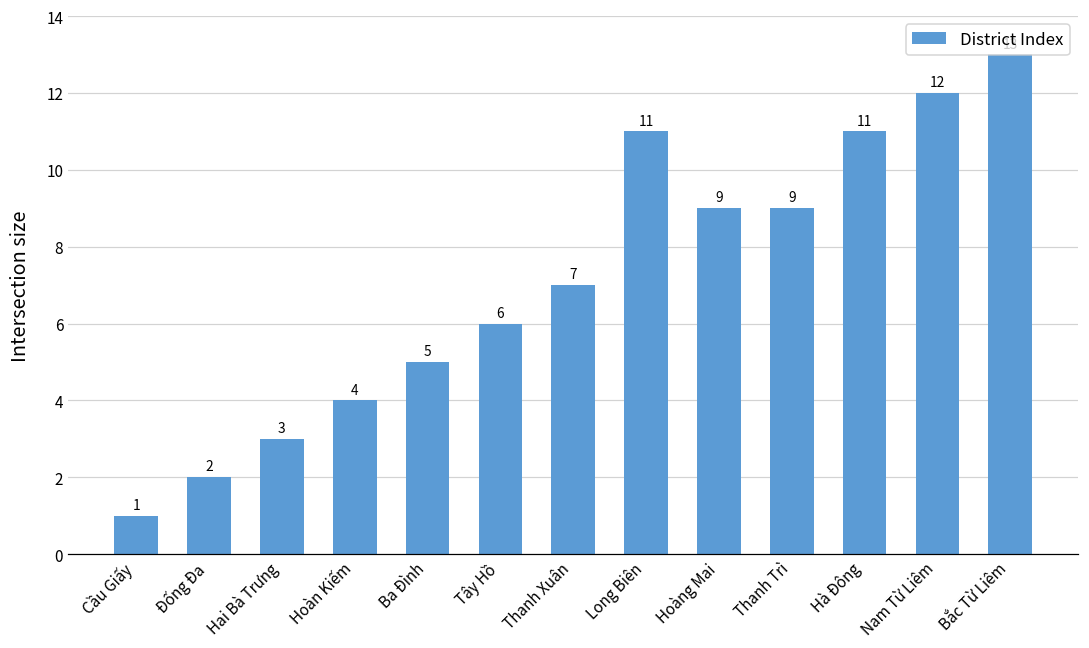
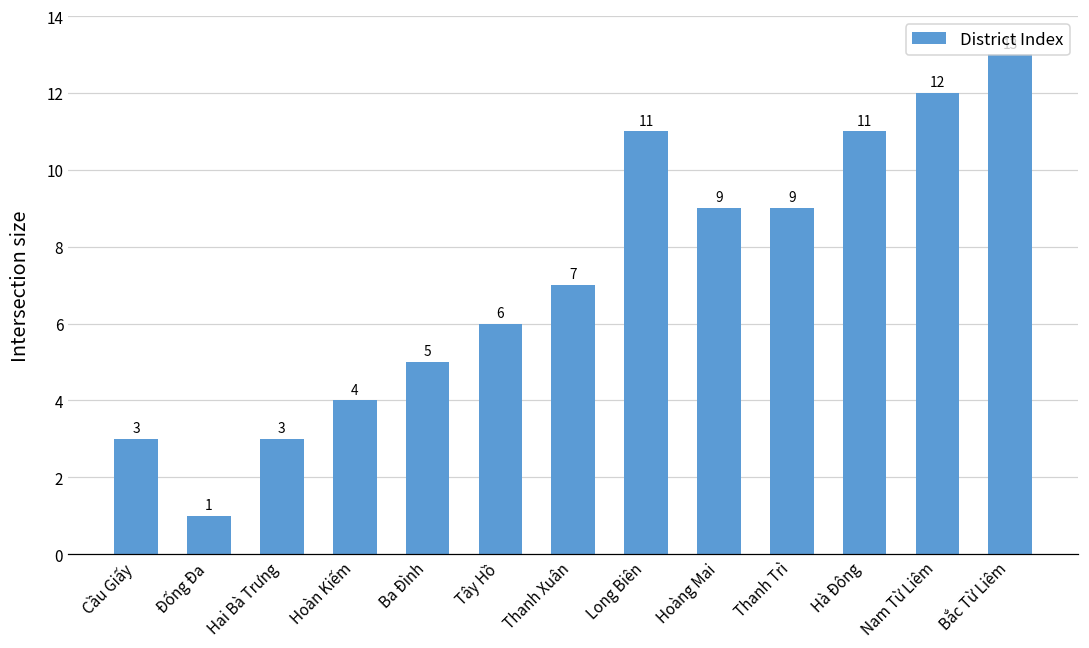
Cầu Giấy: 1 -> 3
Đống Đa: 2 -> 1
